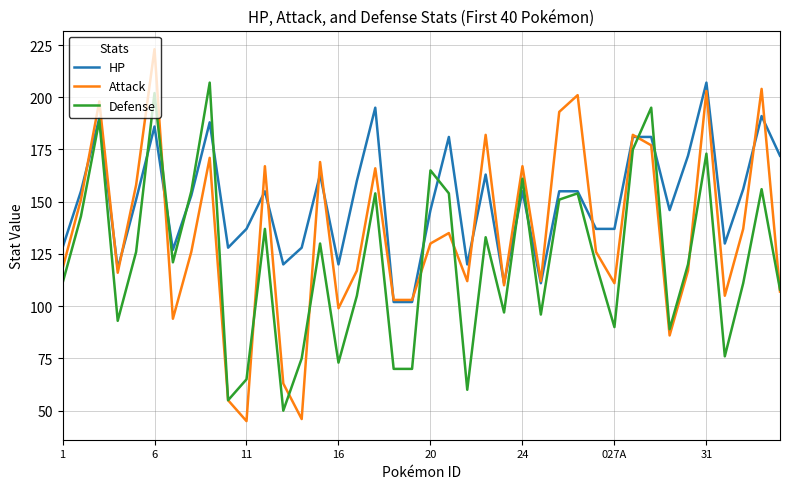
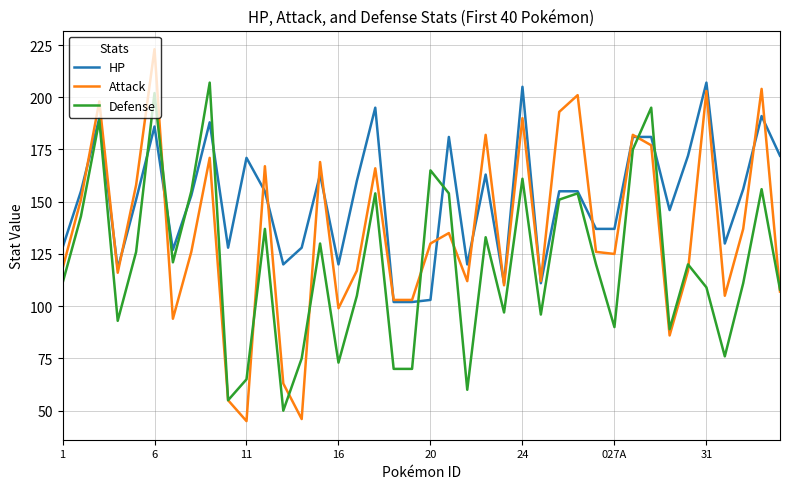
HP, 11: 137 -> 171
HP, 20: 146 -> 103
HP, 24: 155 -> 205
Attack, 24: 167 -> 190
Attack, 027A: 111 -> 125
Defense, 31: 173 -> 109
